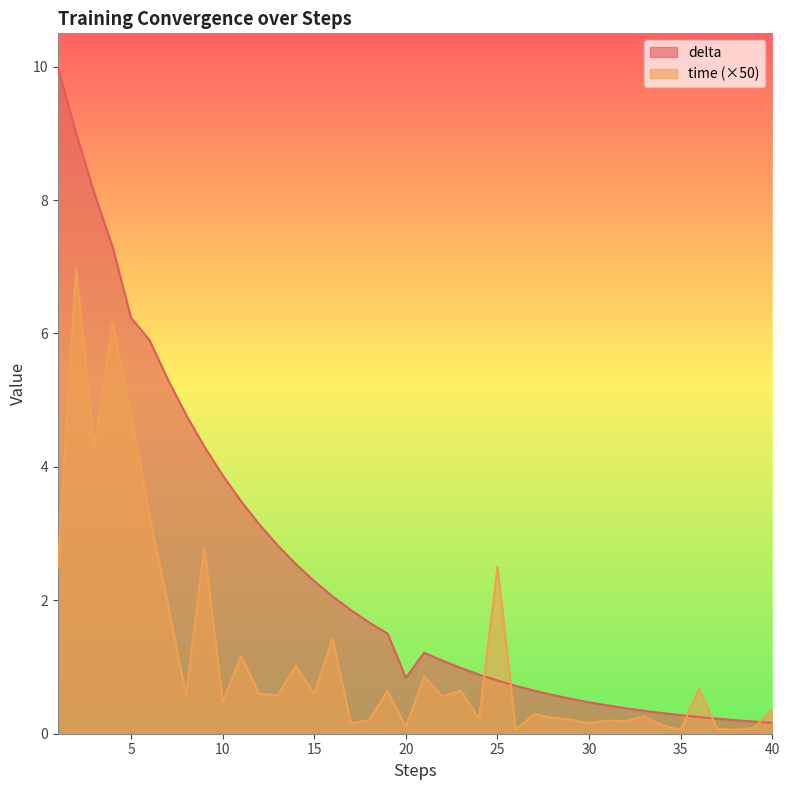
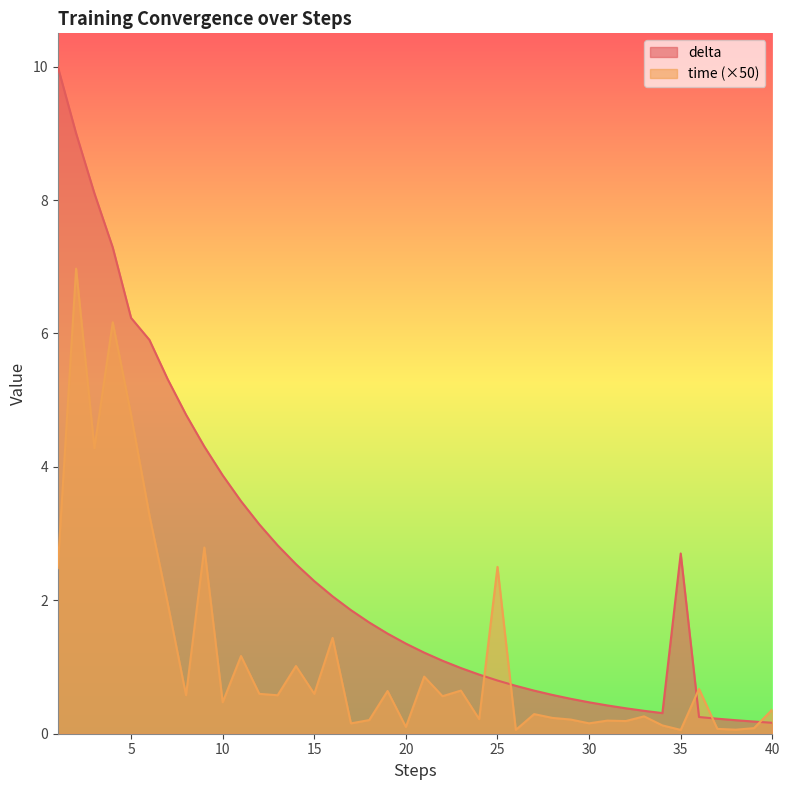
delta, 20: 0.8 -> 1.4
delta, 35: 0.3 -> 2.7
